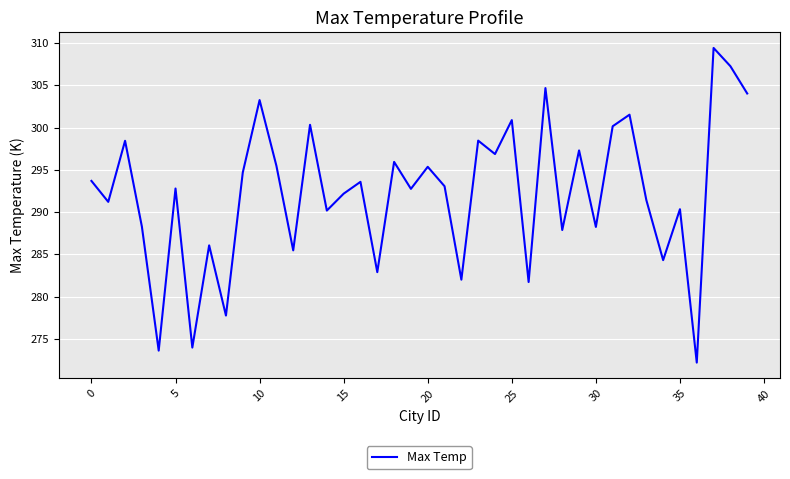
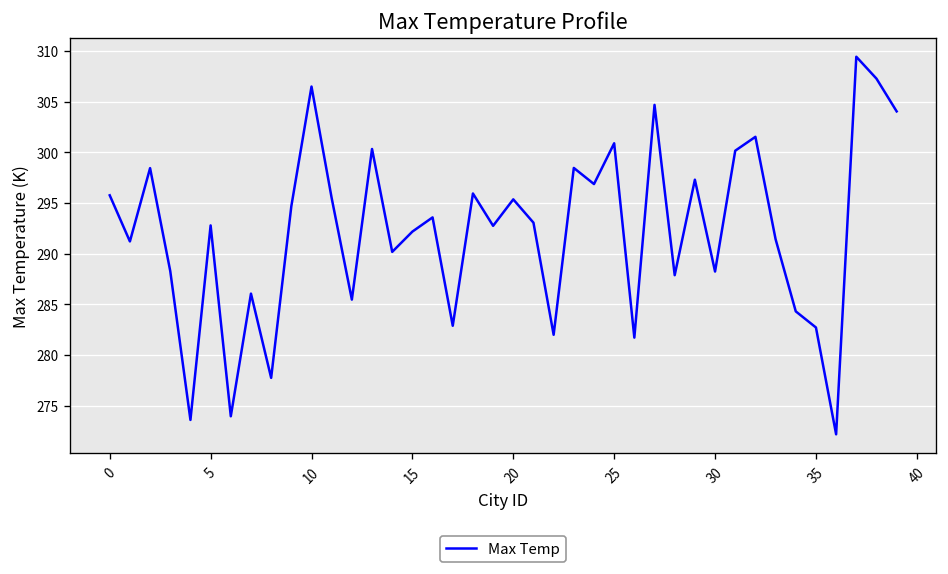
0: 294 -> 296
10: 303 -> 306
35: 290 -> 283
